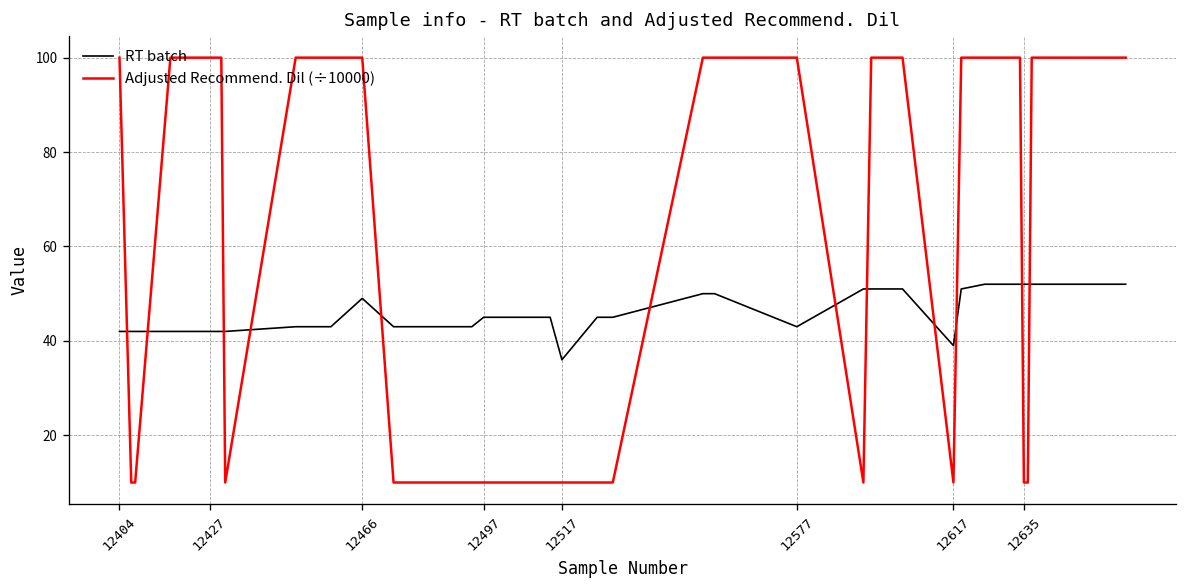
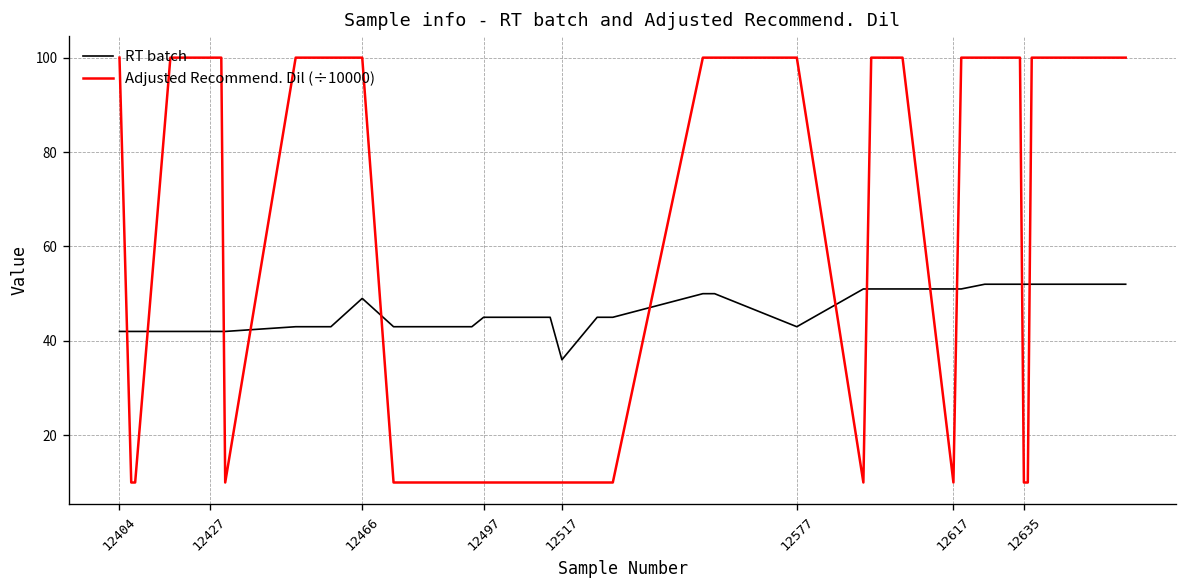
RT batch, 12617: 39 -> 51
